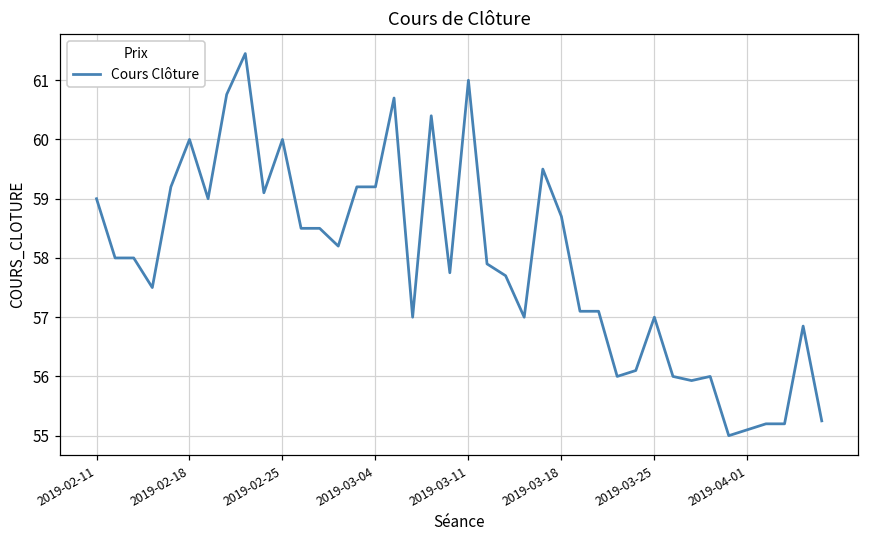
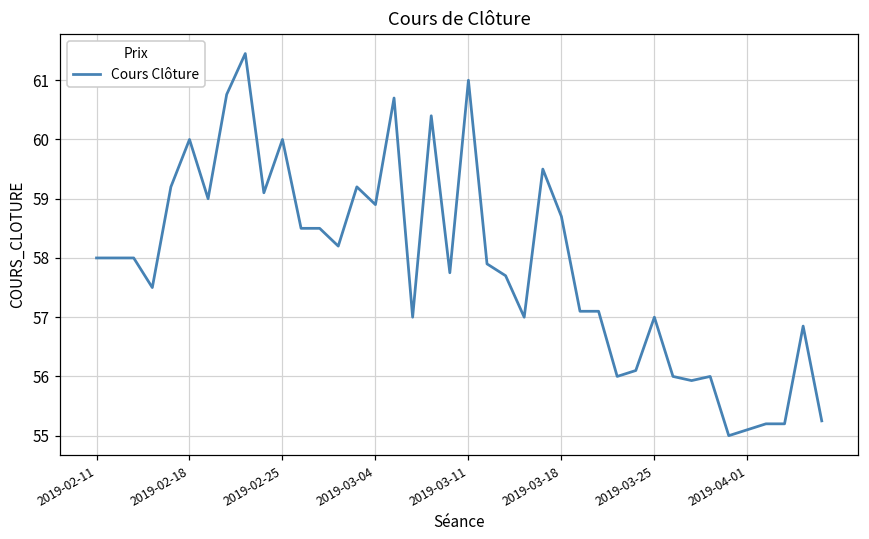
2019-02-11: 59 -> 58
2019-03-04: 59.2 -> 58.9
